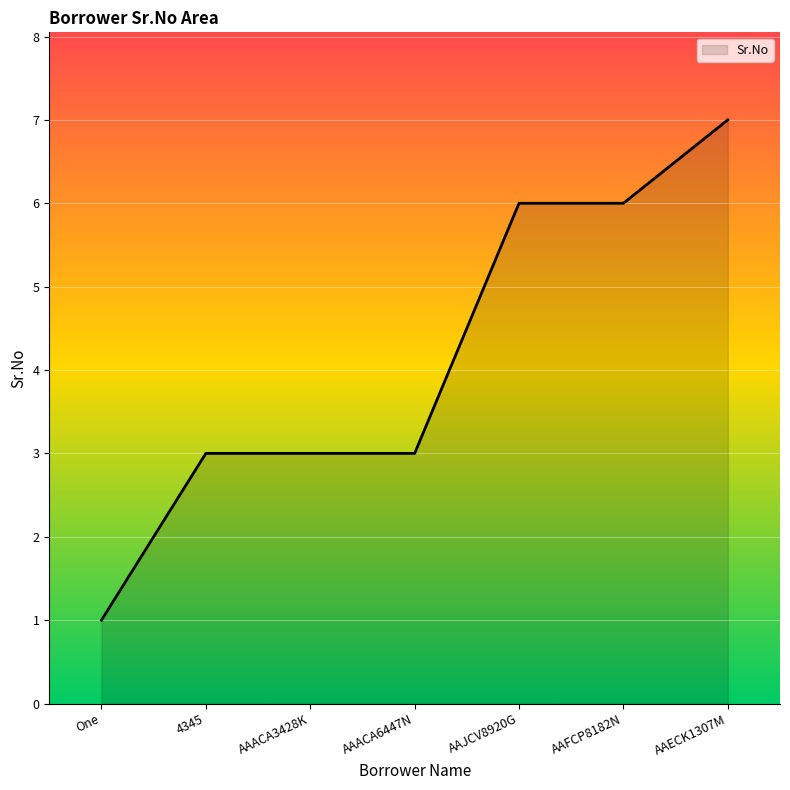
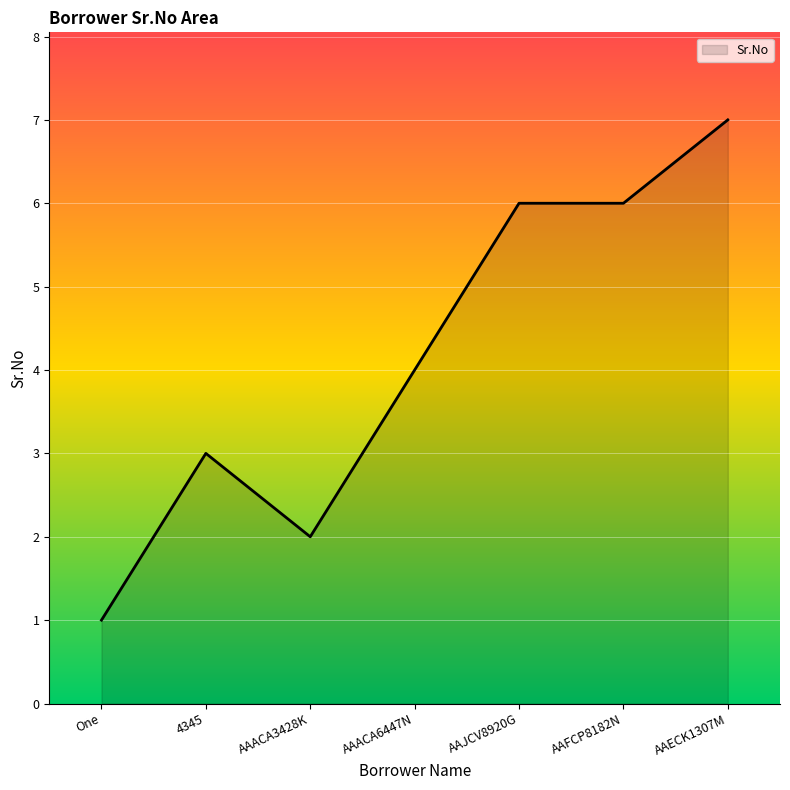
AAACA3428K: 3 -> 2
AAACA6447N: 3 -> 4
